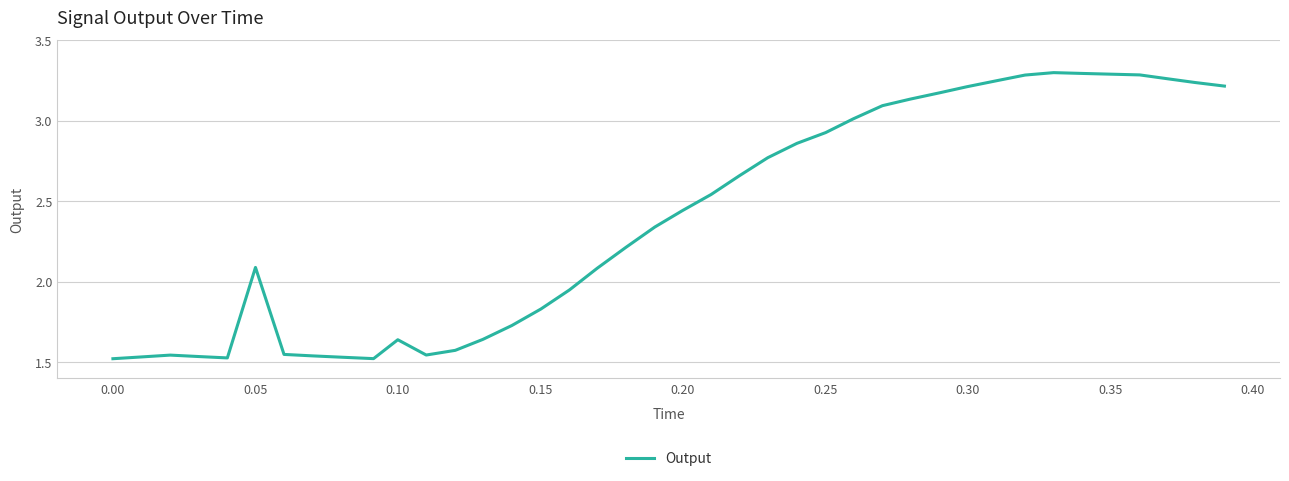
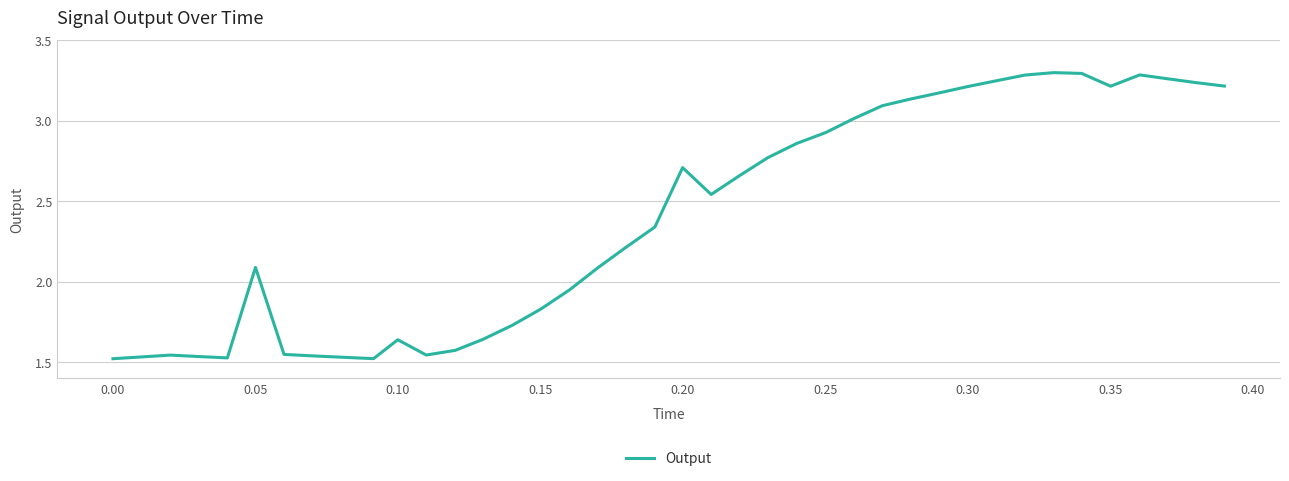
0.20: 2.44 -> 2.71
0.35: 3.29 -> 3.21
